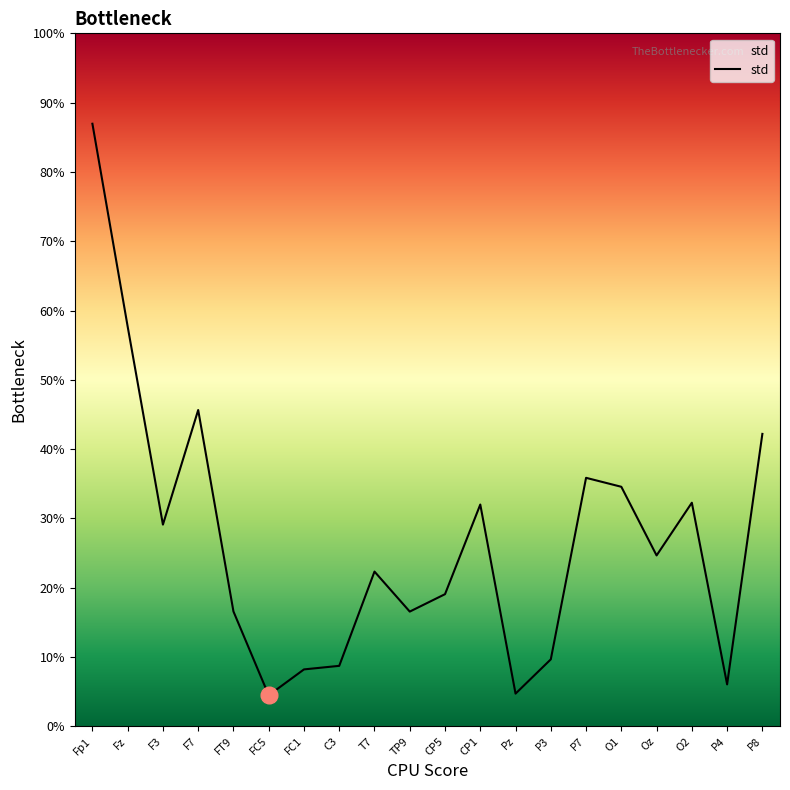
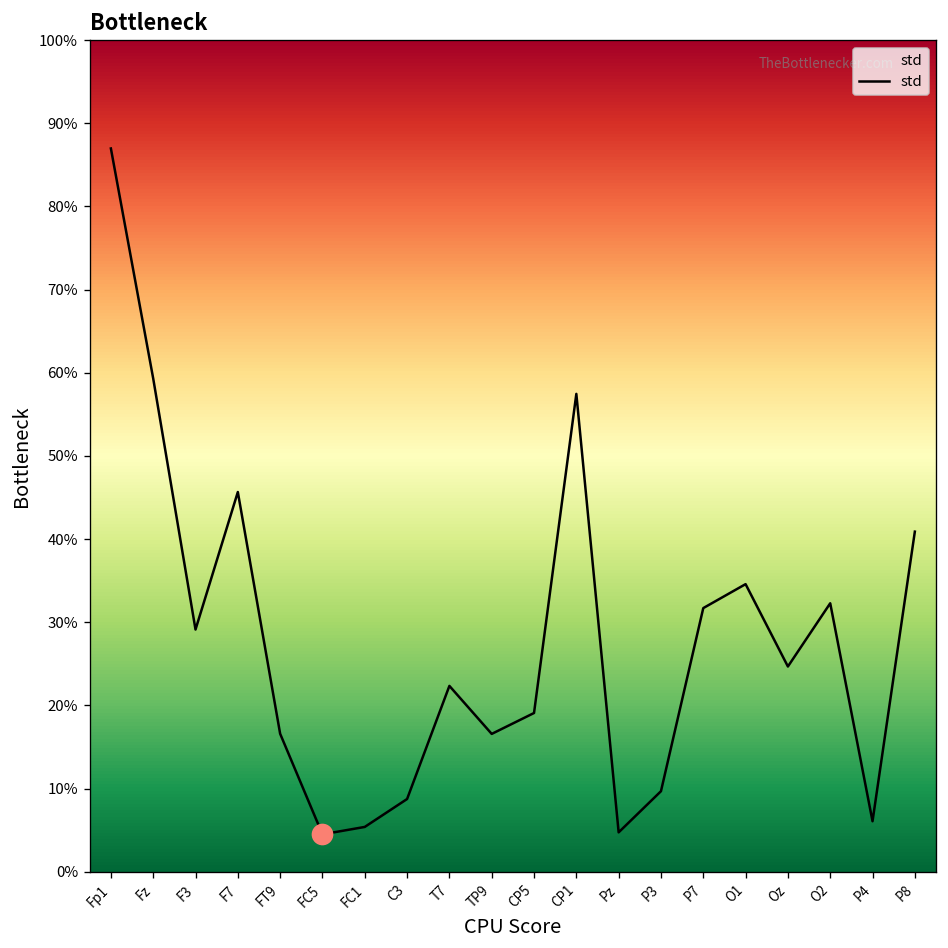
std, Fz: 58% -> 59%
std, FC1: 8% -> 5%
std, CP1: 32% -> 57%
std, P7: 36% -> 32%
std, P8: 42% -> 41%
